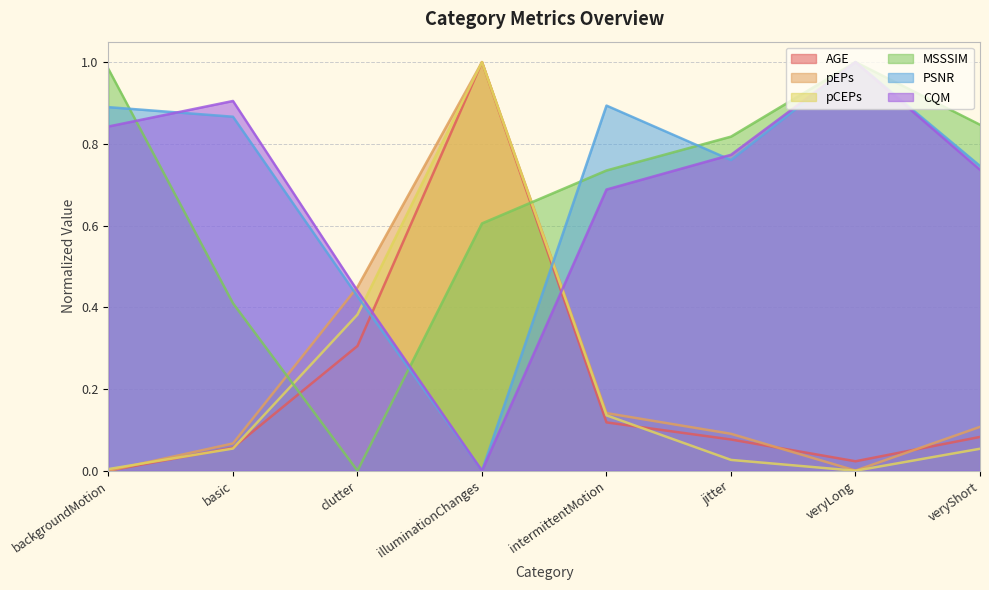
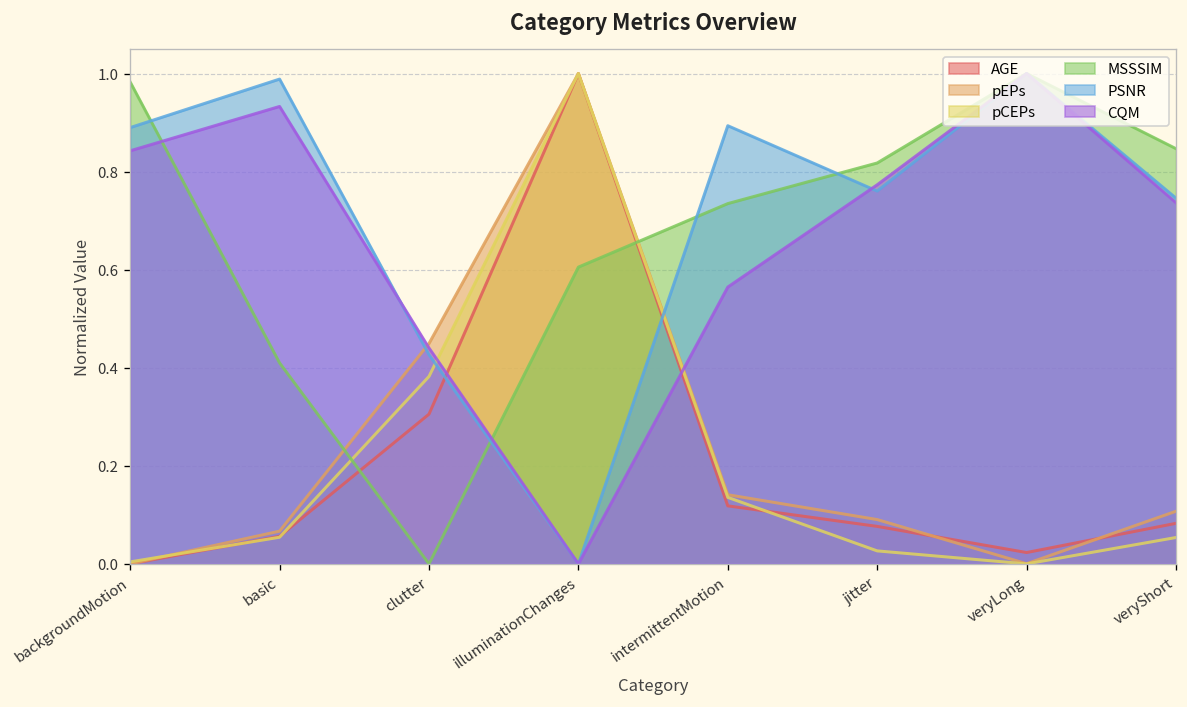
PSNR, basic: 0.87 -> 0.99
CQM, basic: 0.90 -> 0.93
CQM, intermittentMotion: 0.69 -> 0.56
